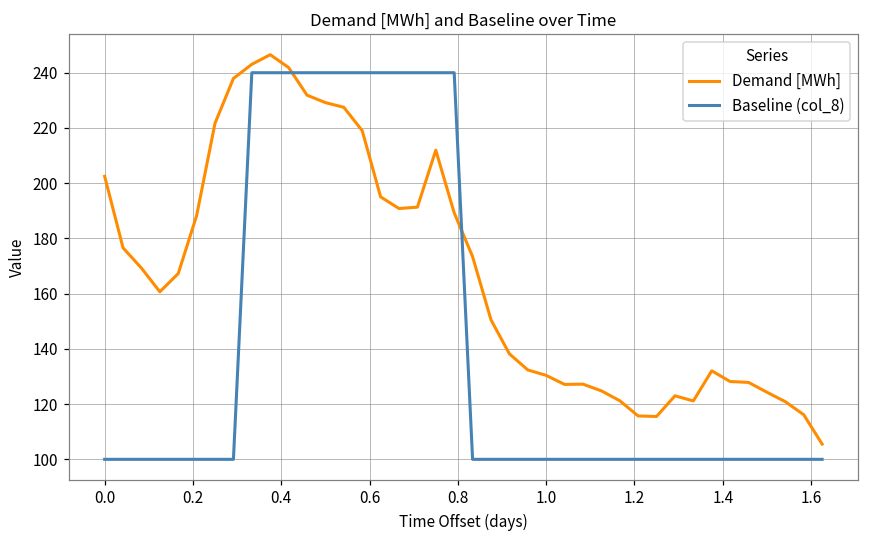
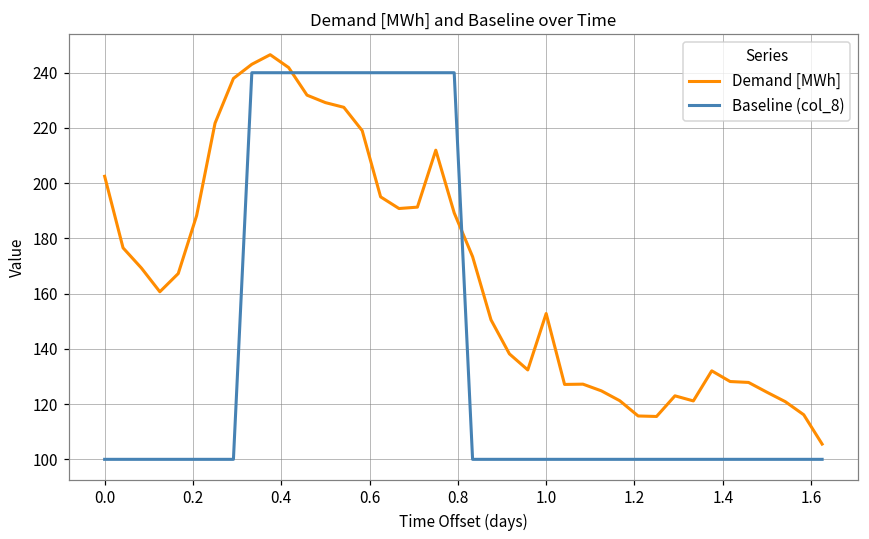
Demand [MWh], 1.0: 130 -> 153
